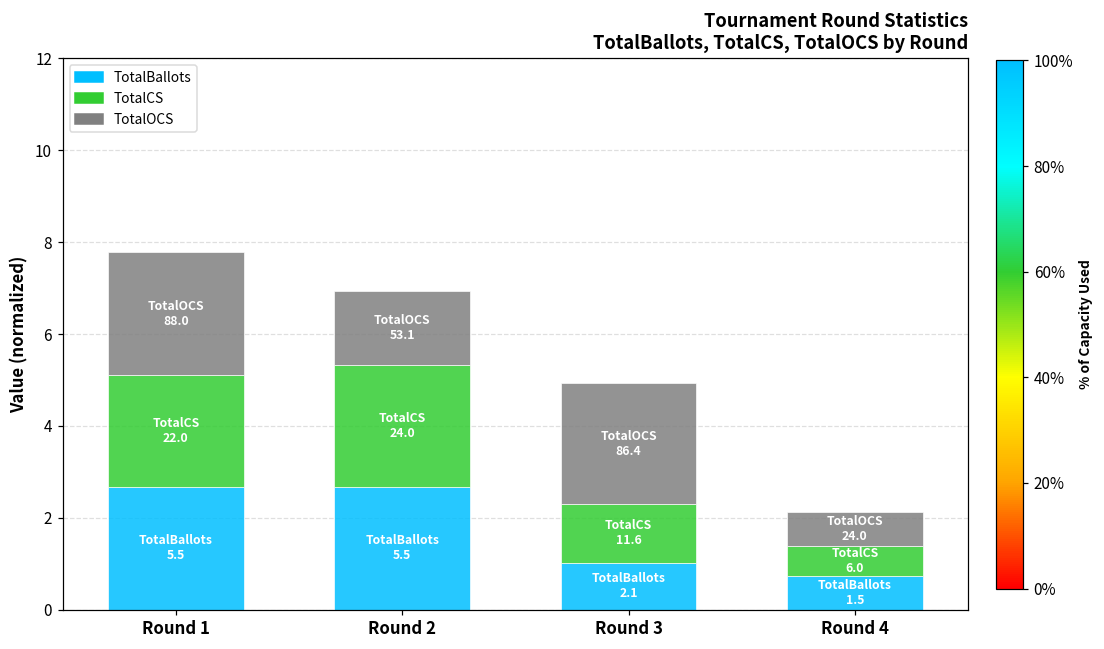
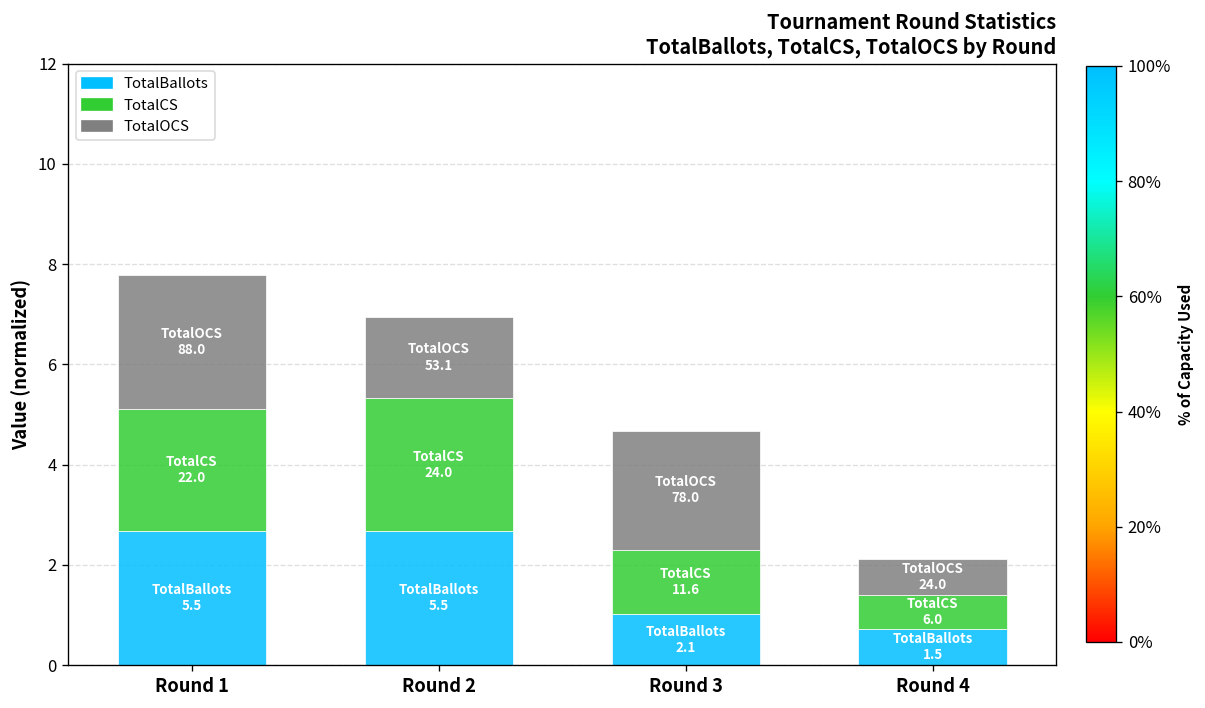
TotalOCS, Round 3: 86.4 -> 78.0
